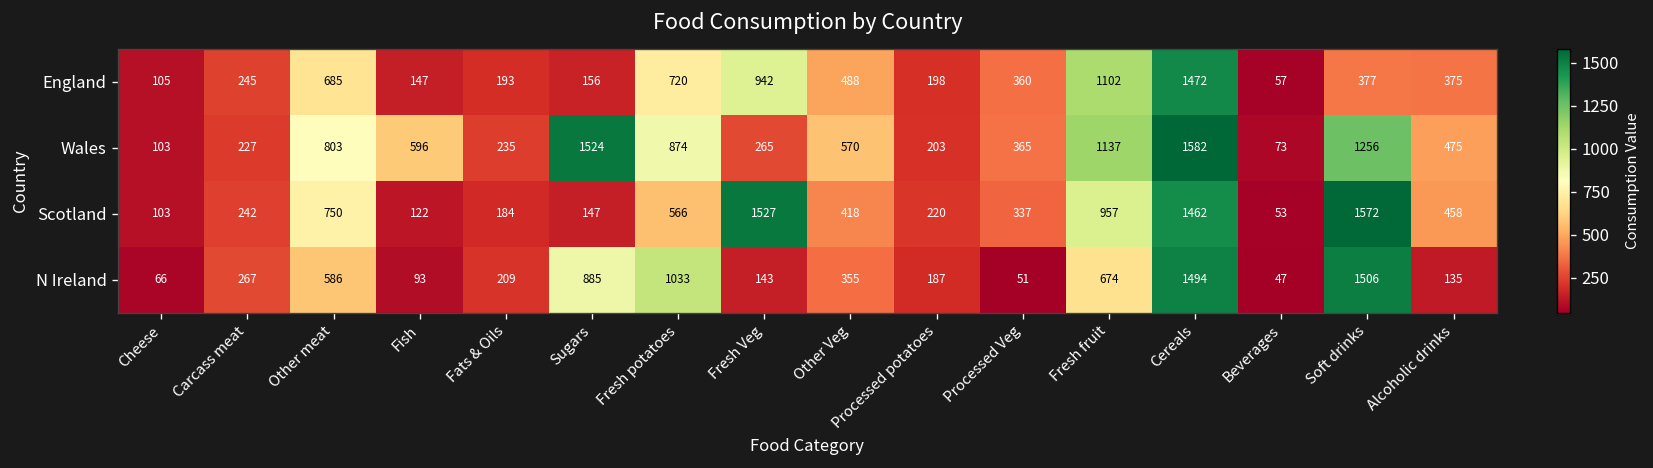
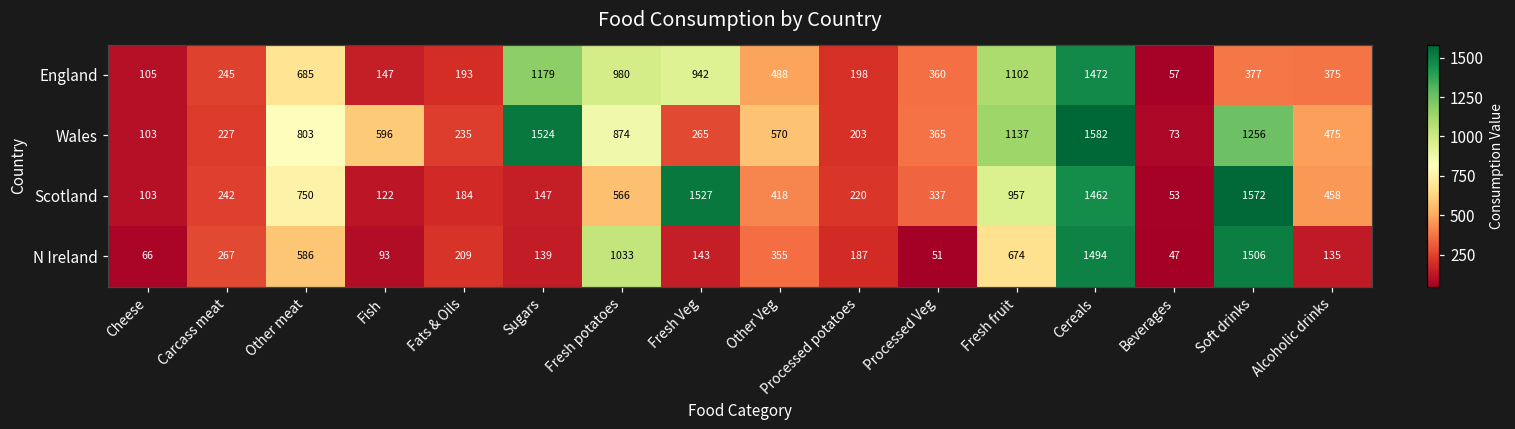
England, Sugars: 156 -> 1179
England, Fresh potatoes: 720 -> 980
N Ireland, Sugars: 885 -> 139
